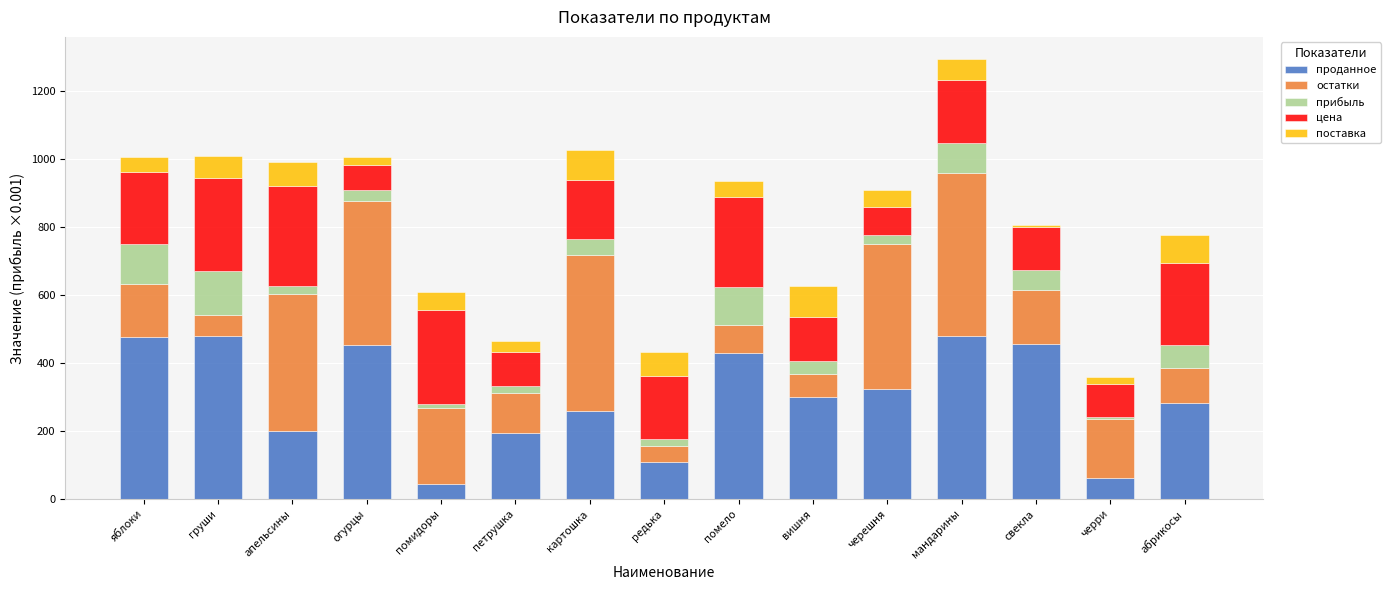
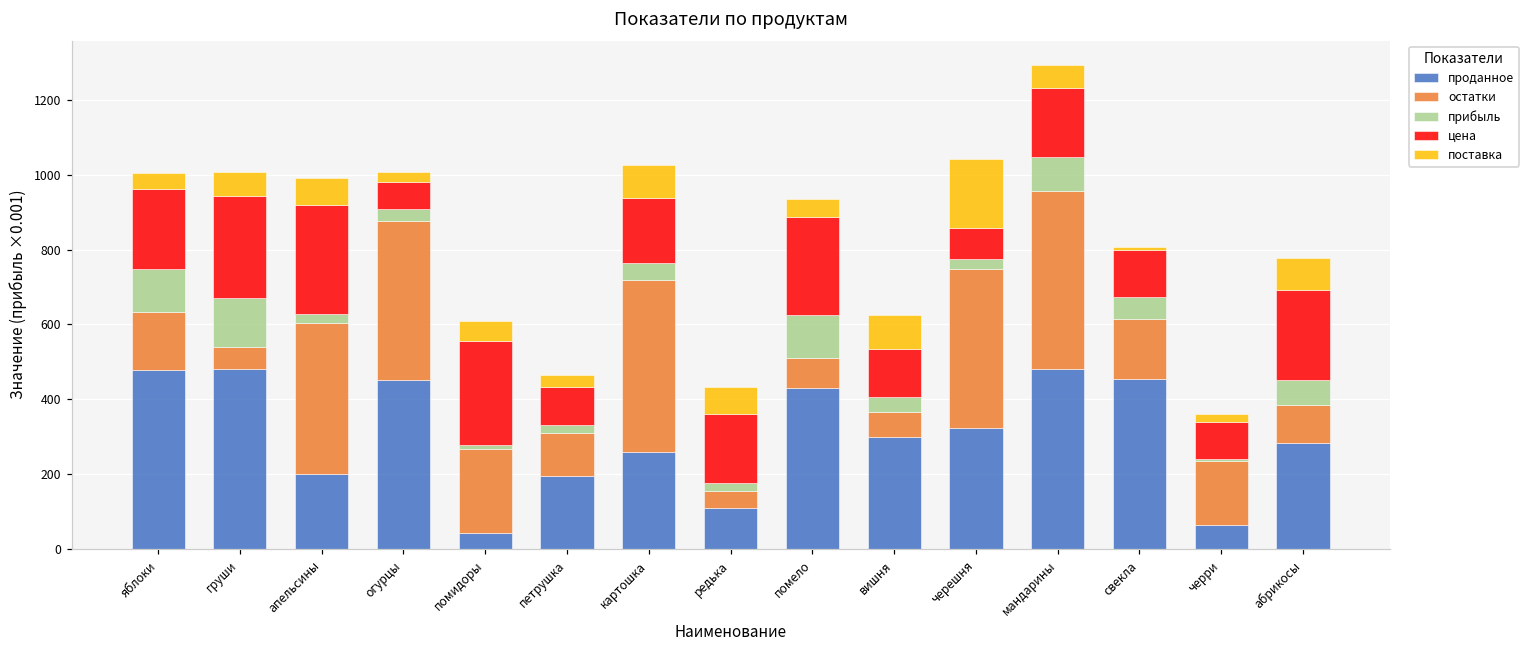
поставка, черешня: 50 -> 180
